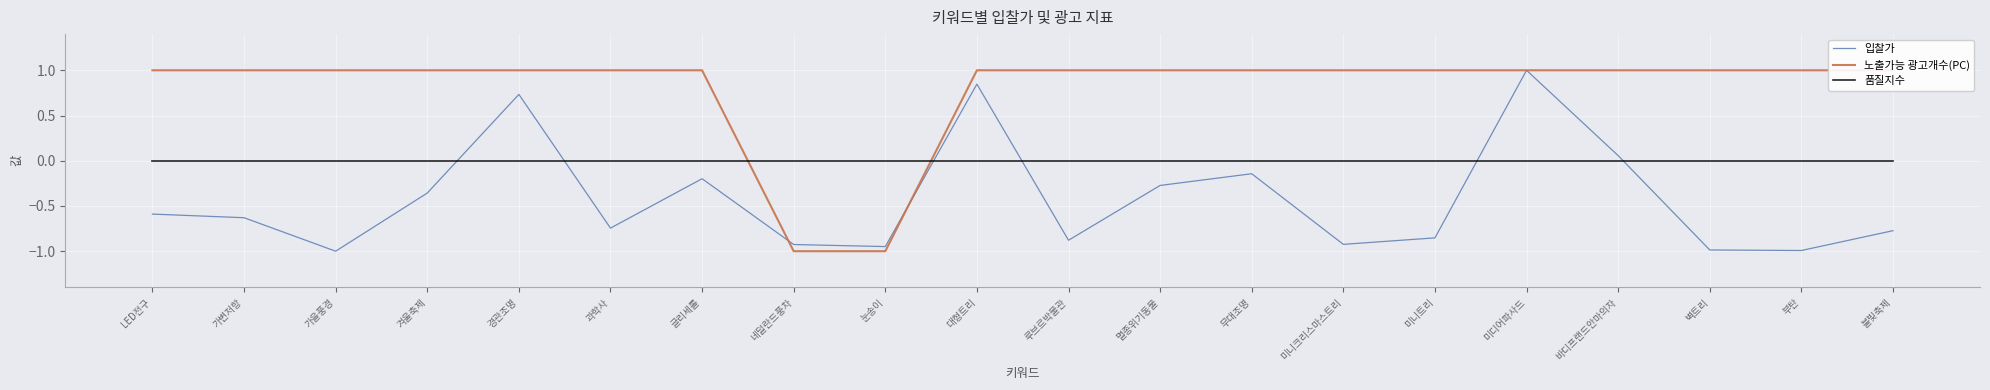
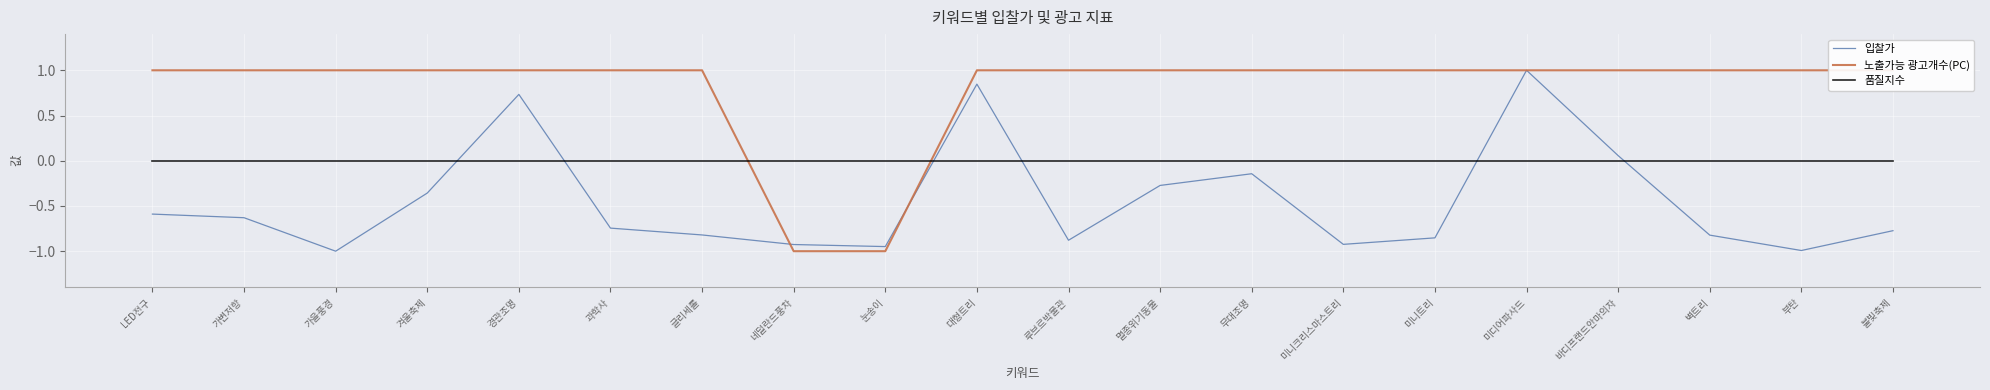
입찰가, 글리세롤: -0.2 -> -0.8
입찰가, 벽트리: -1.0 -> -0.8
